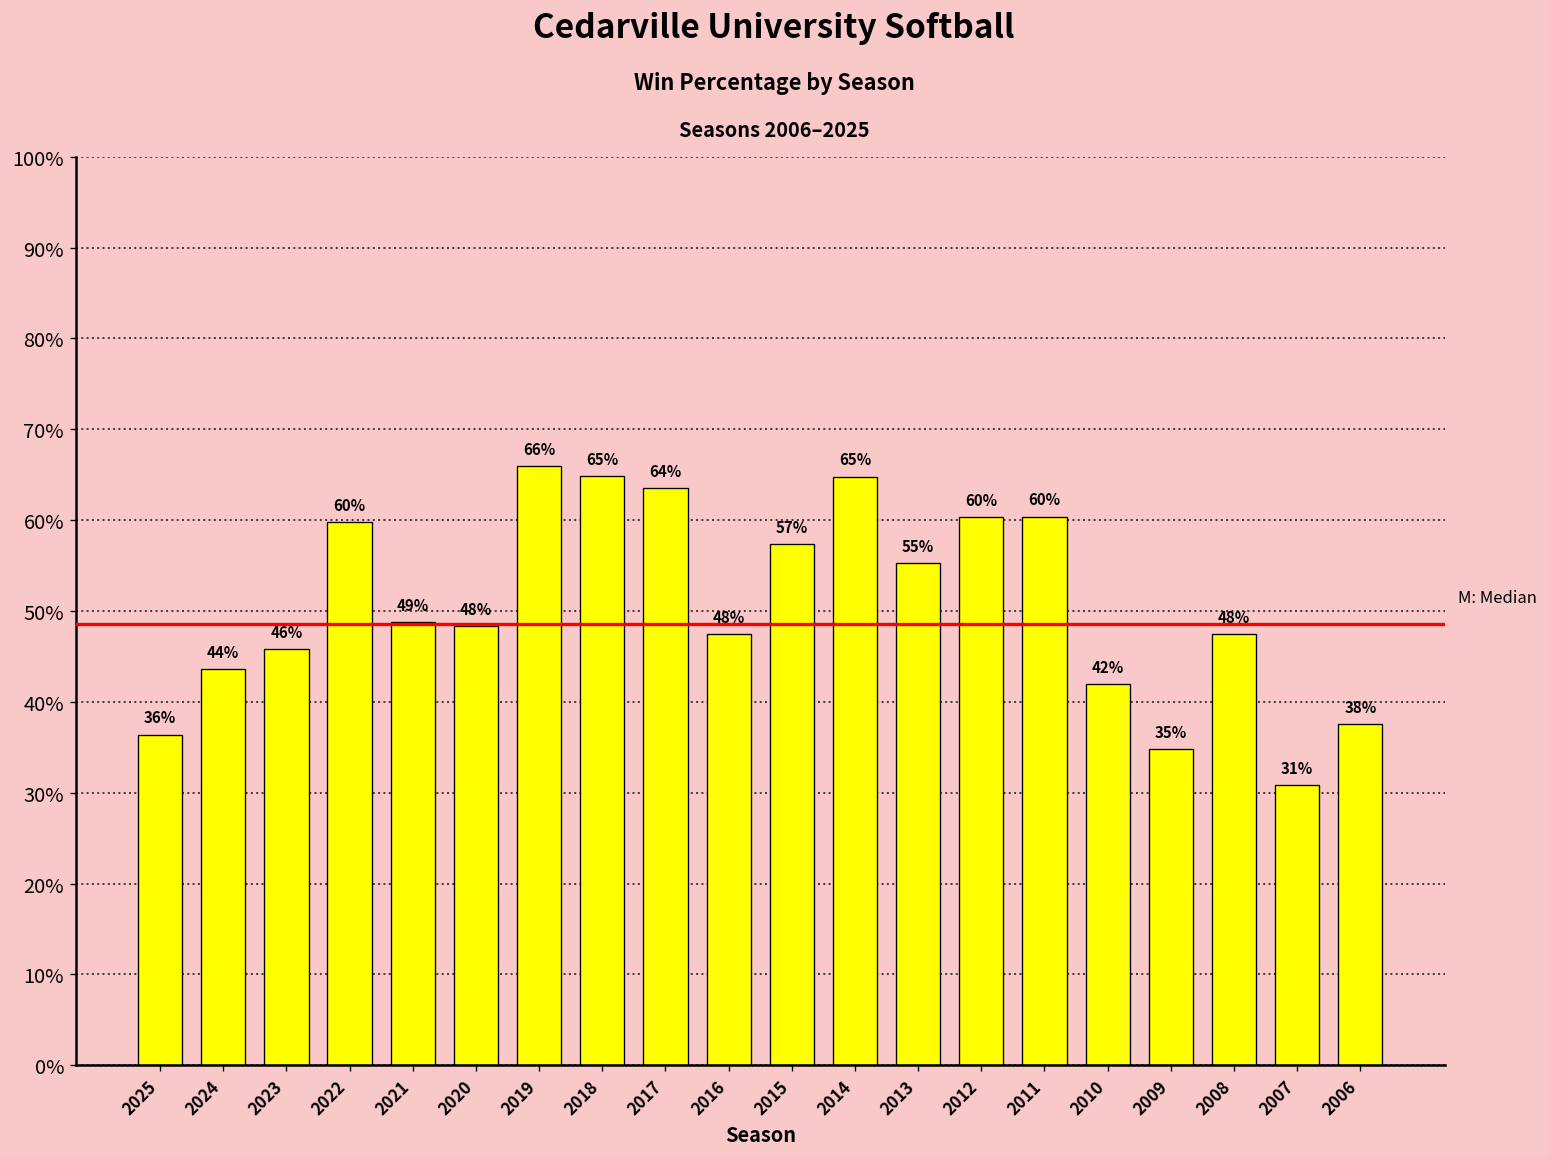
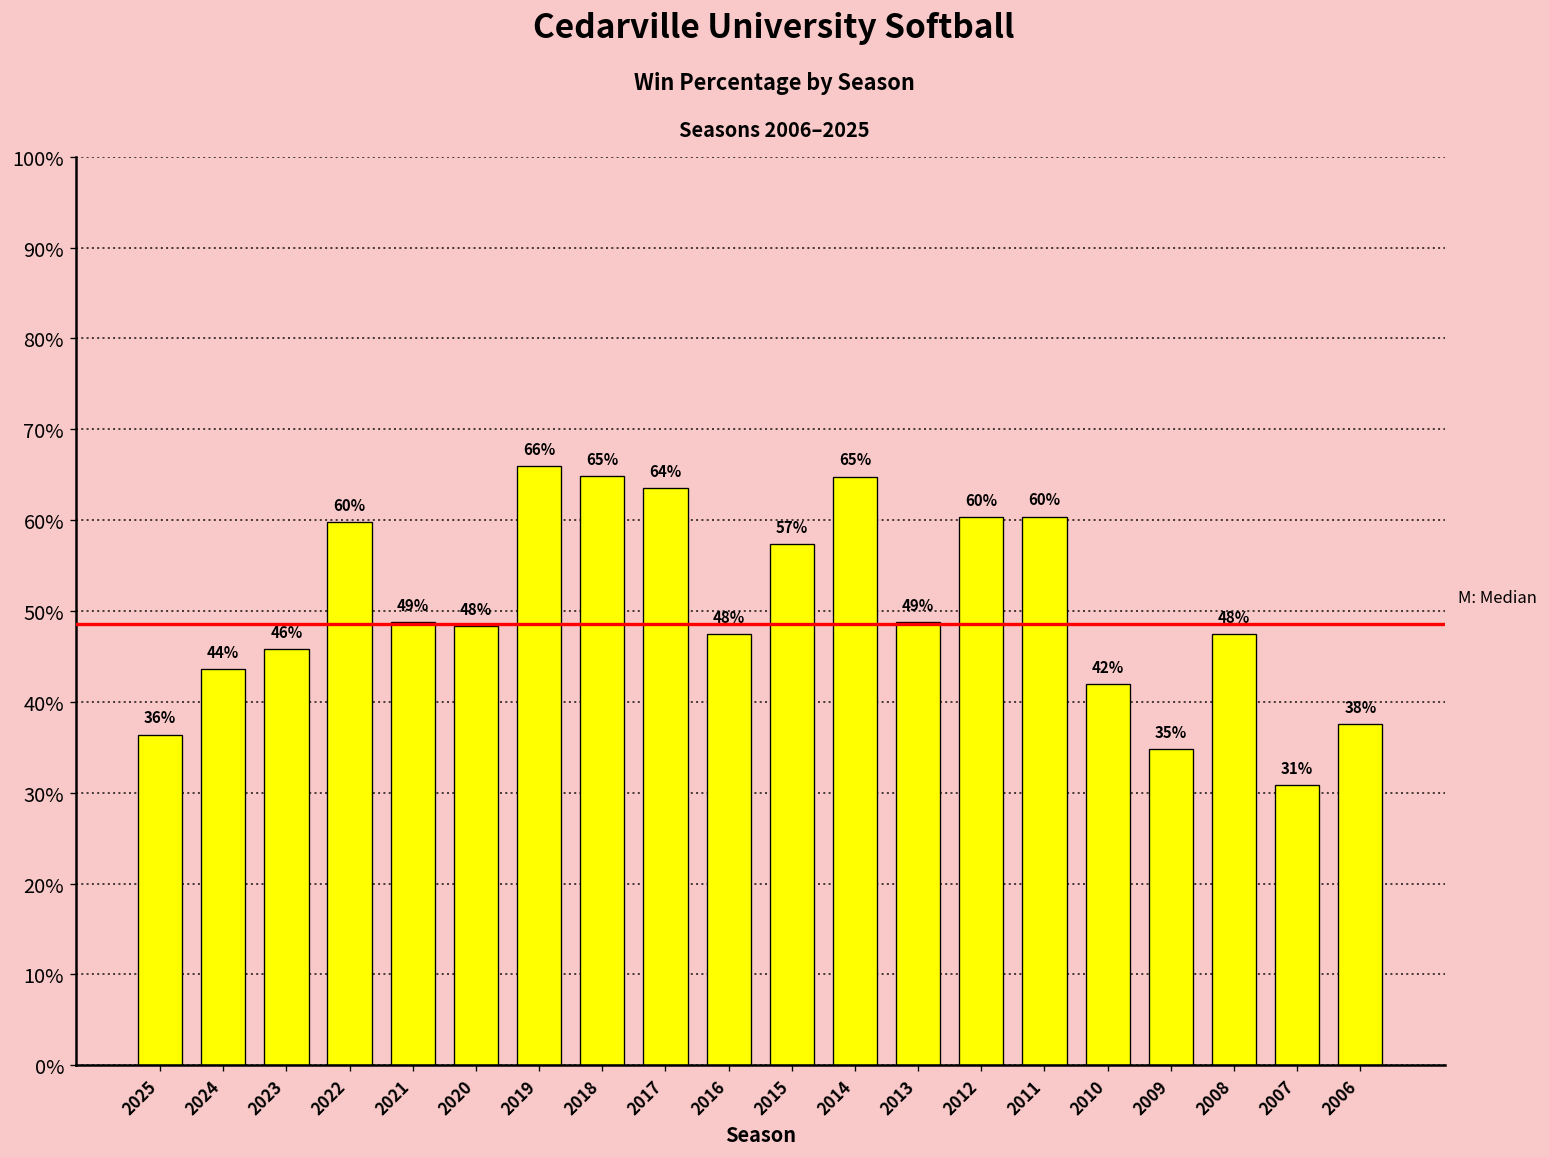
2013: 55% -> 49%
